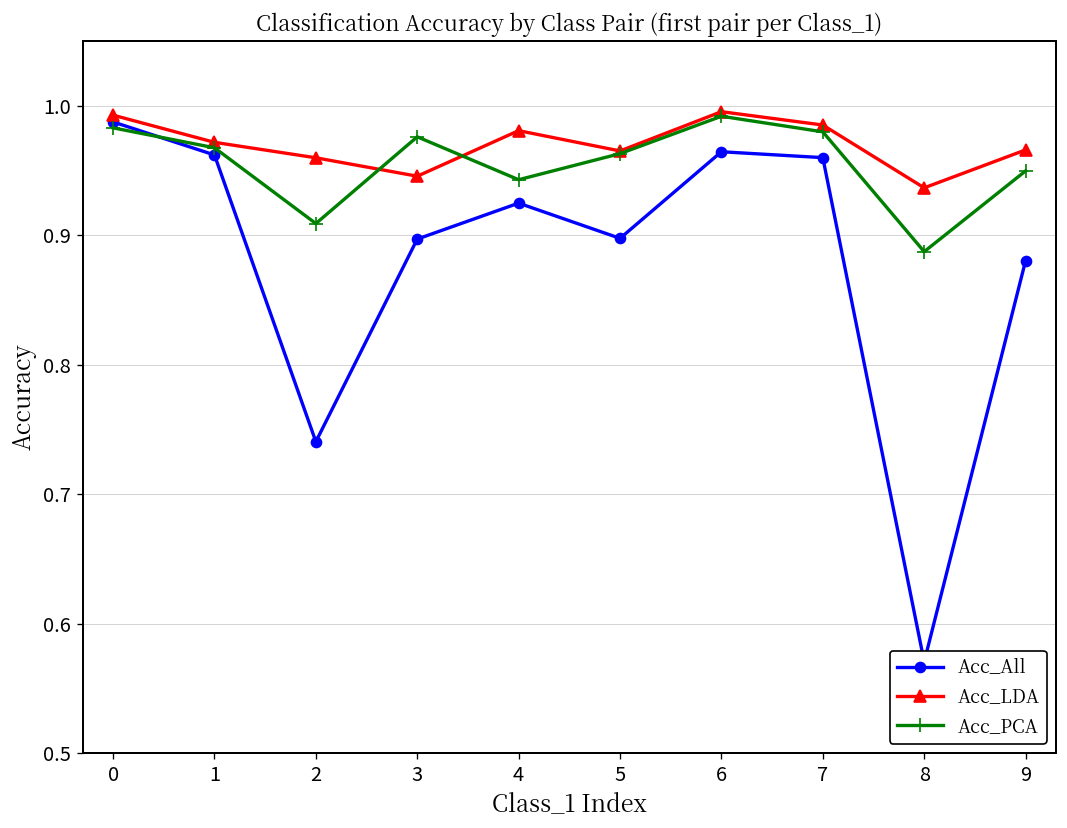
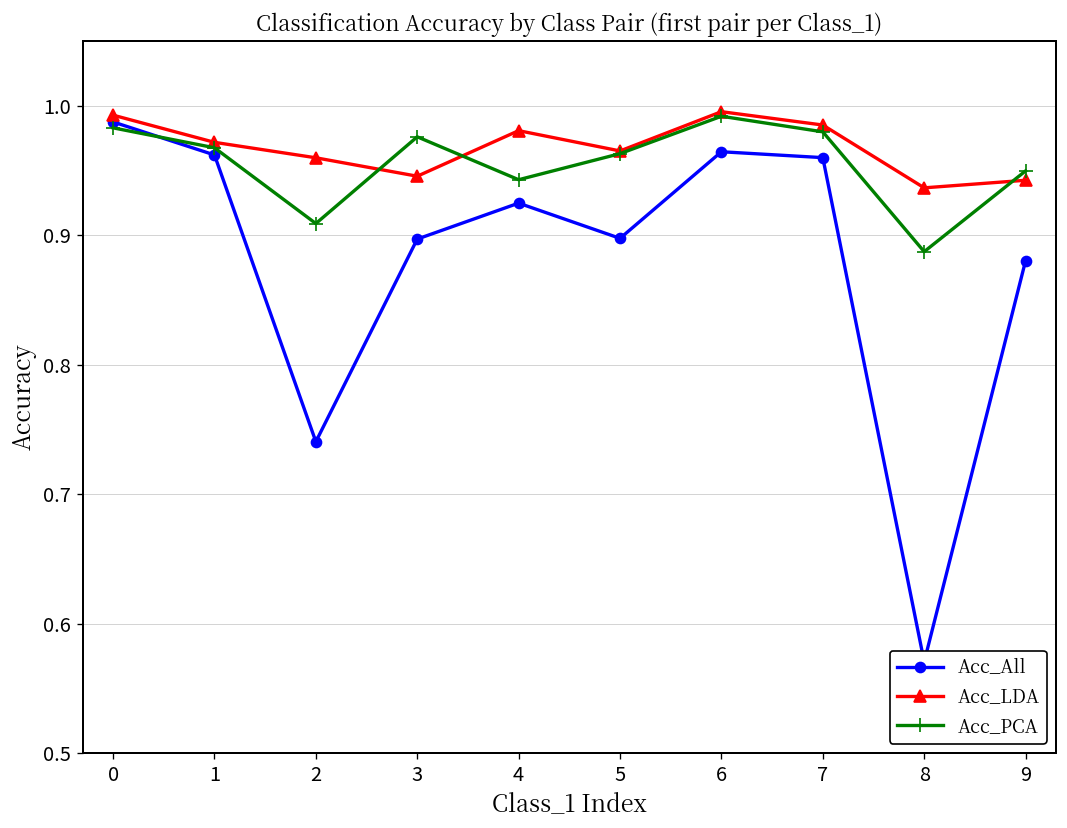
Acc_LDA, 9: 0.966 -> 0.942
